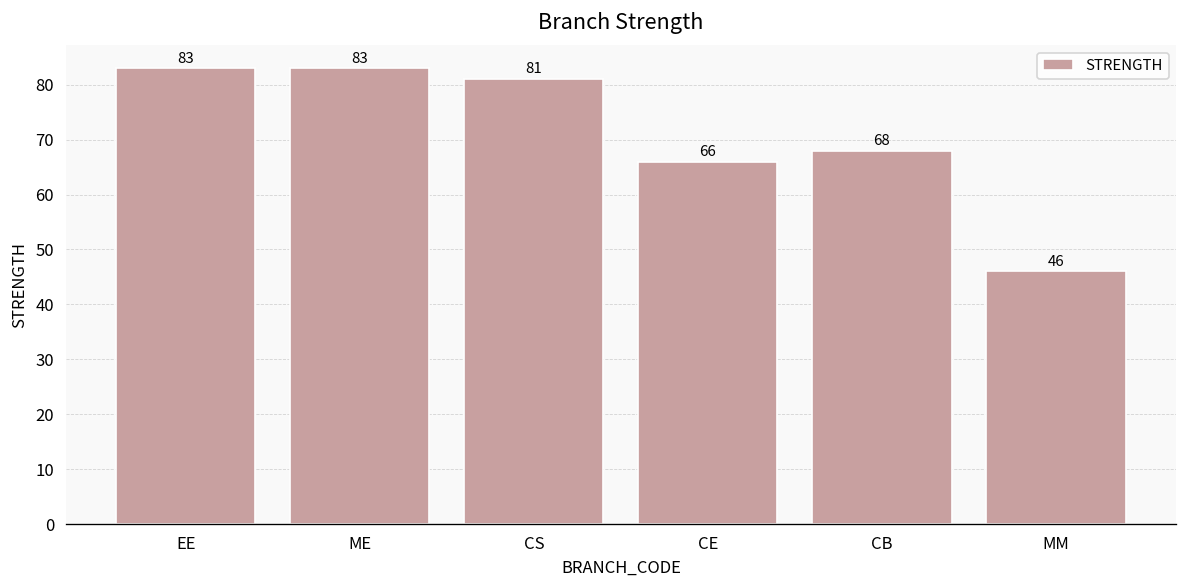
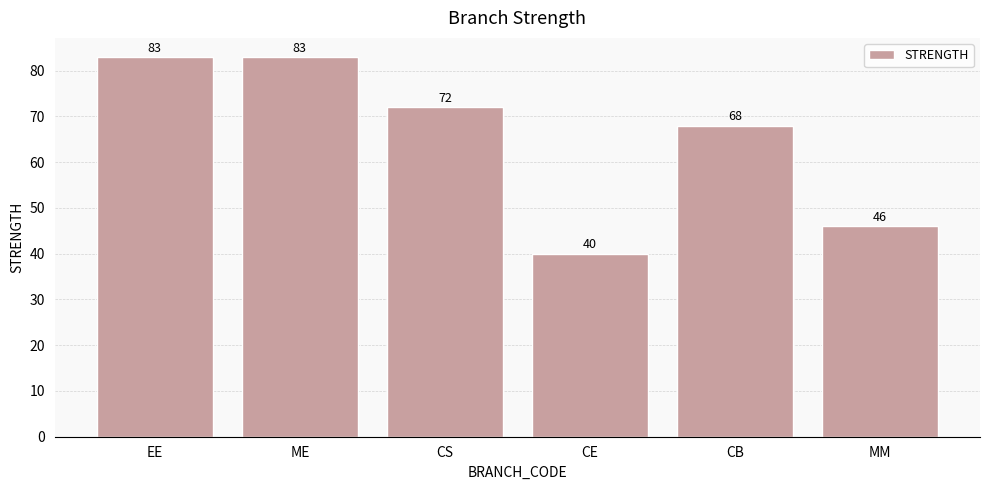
CS: 81 -> 72
CE: 66 -> 40
